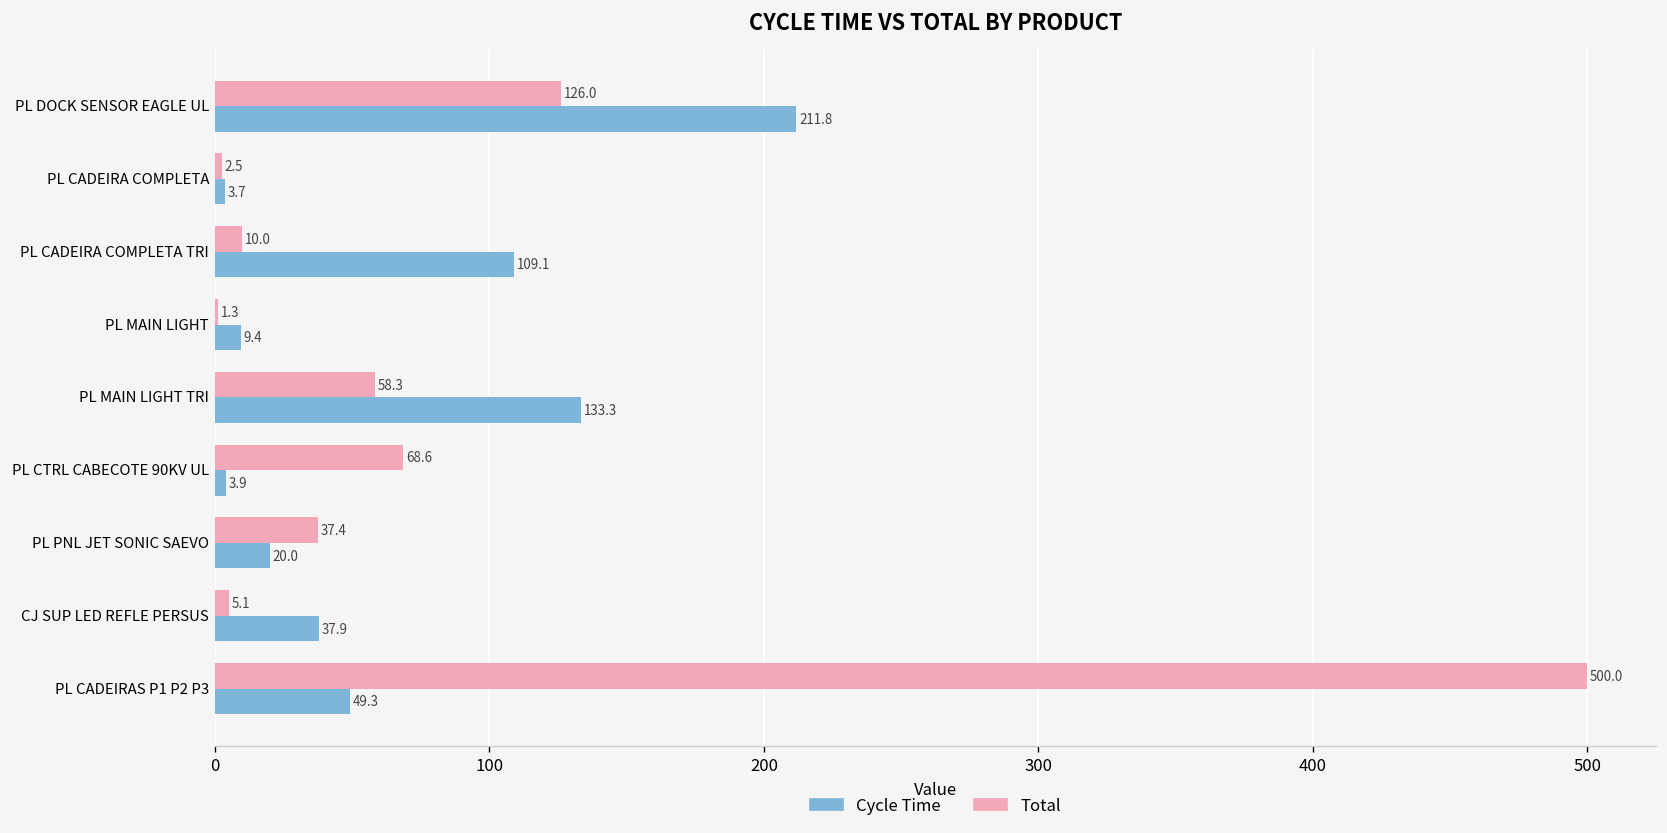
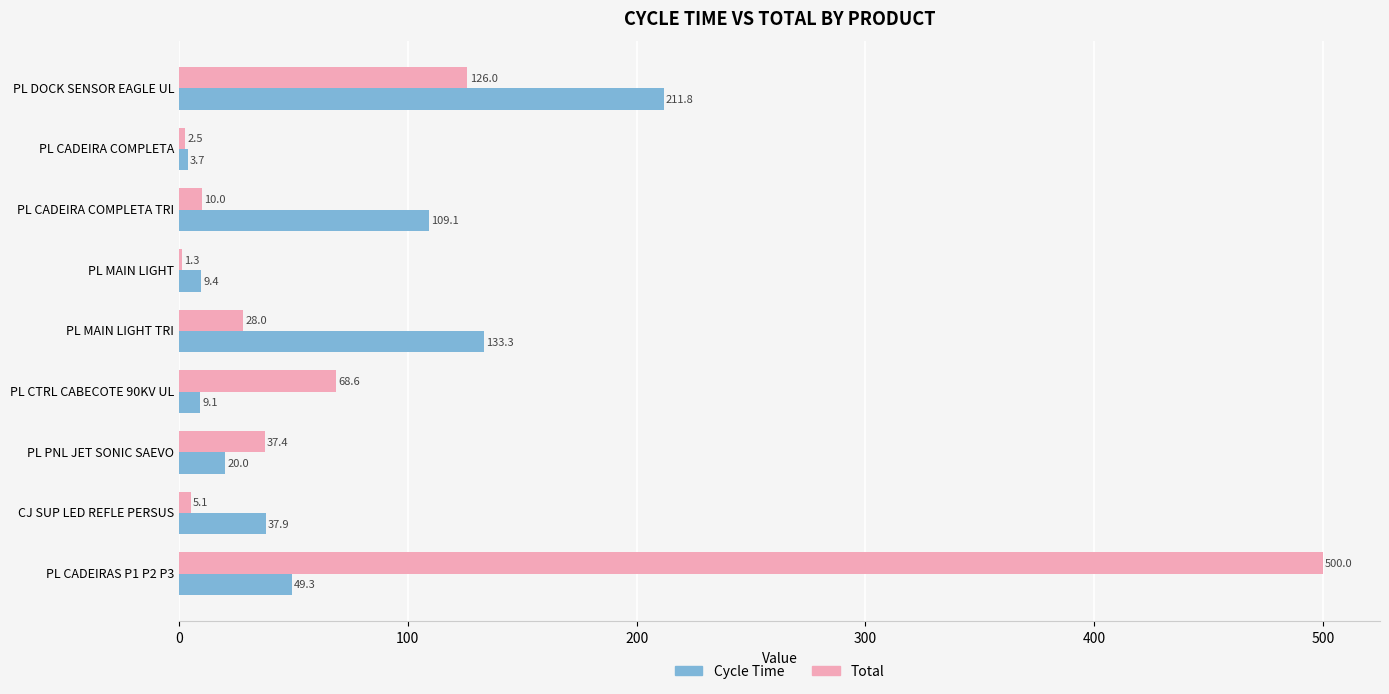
Total, PL MAIN LIGHT TRI: 58.3 -> 28.0
Cycle Time, PL CTRL CABECOTE 90KV UL: 3.9 -> 9.1
